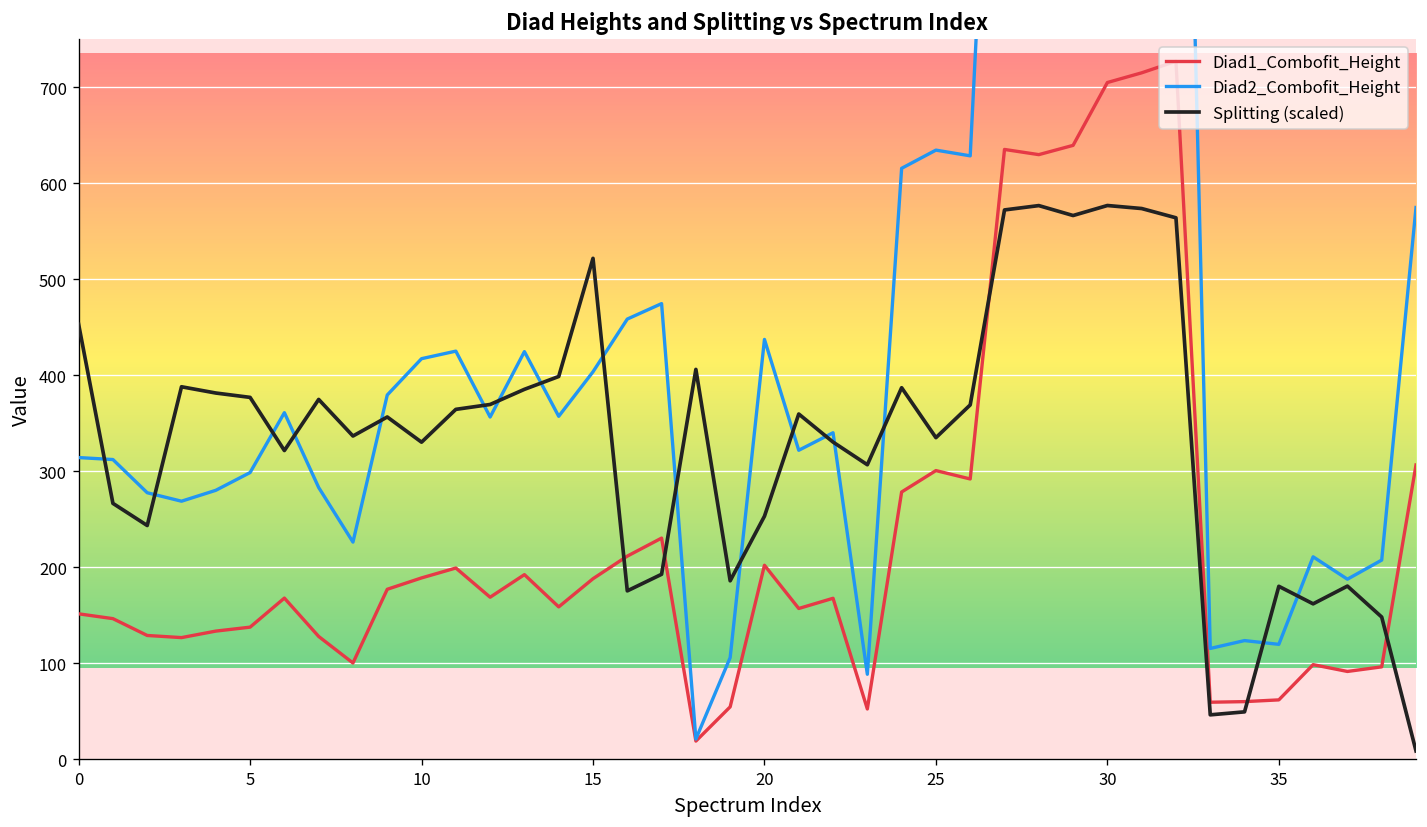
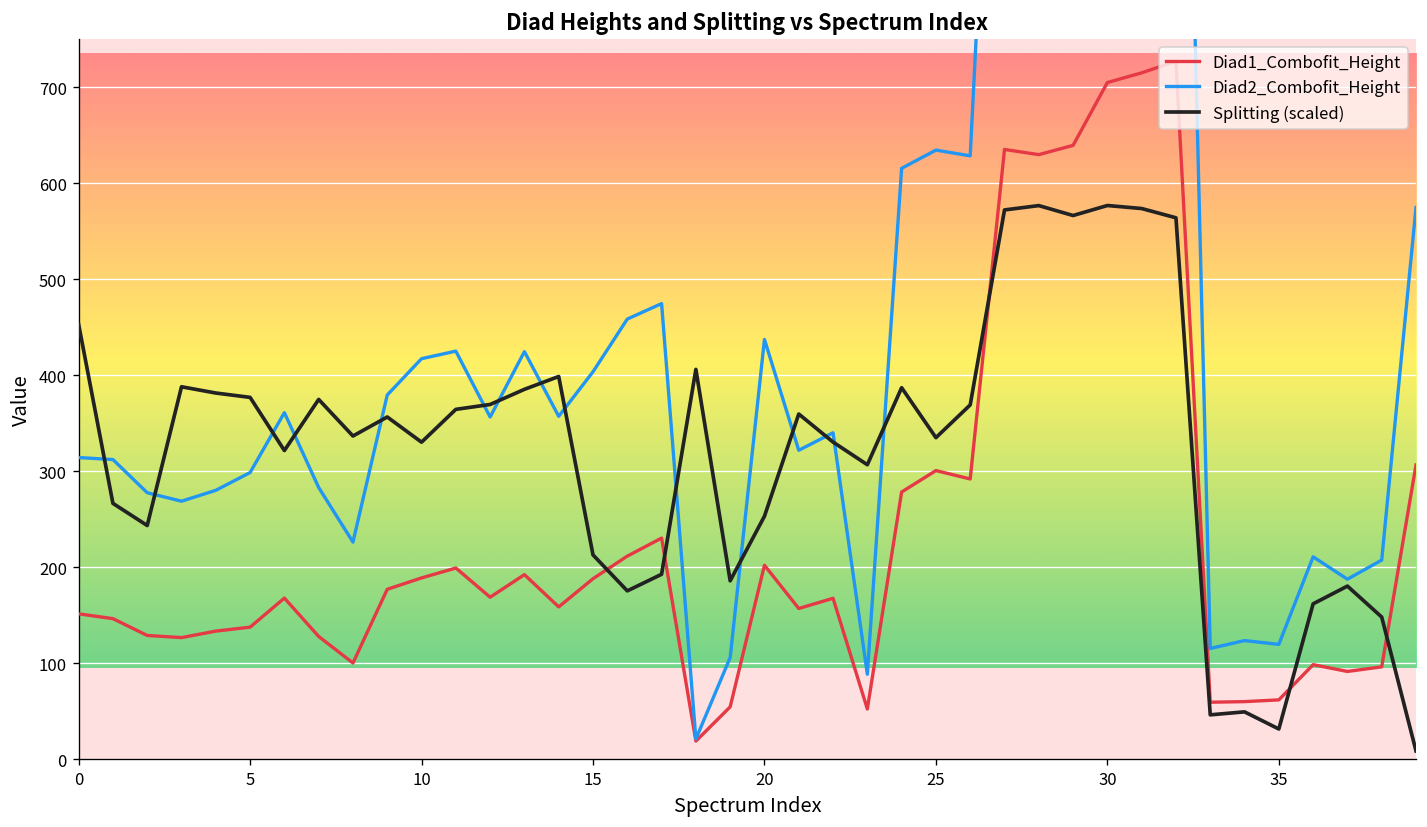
Splitting (scaled), 15: 520 -> 210
Splitting (scaled), 35: 180 -> 30
